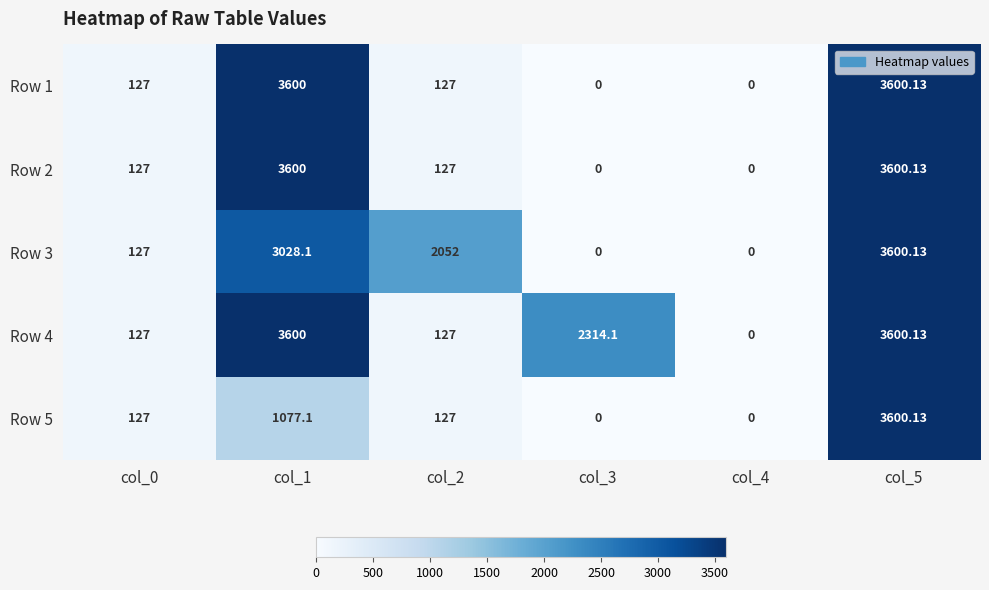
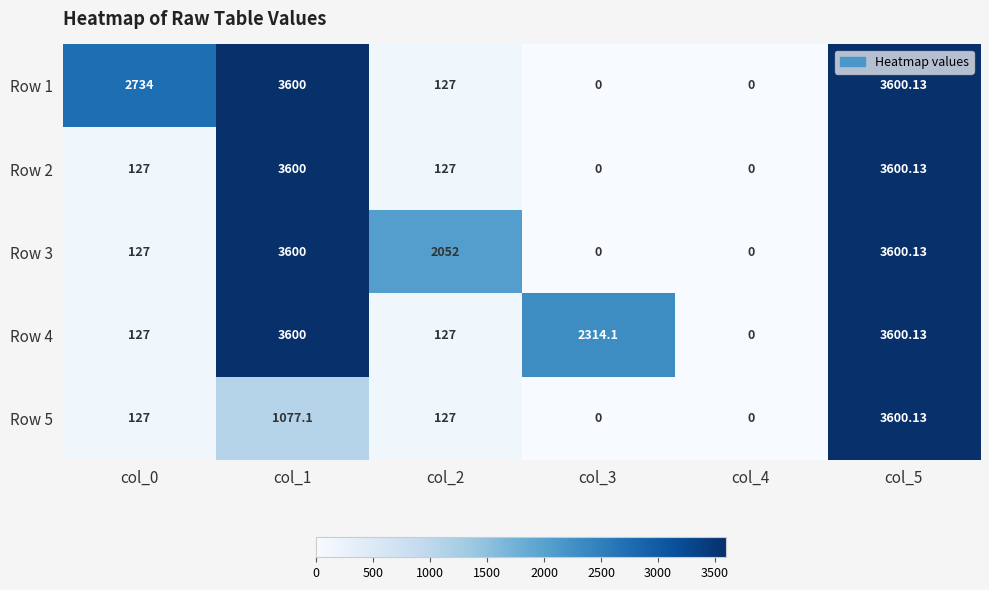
Row 1, col_0: 127 -> 2734
Row 3, col_1: 3028.1 -> 3600
